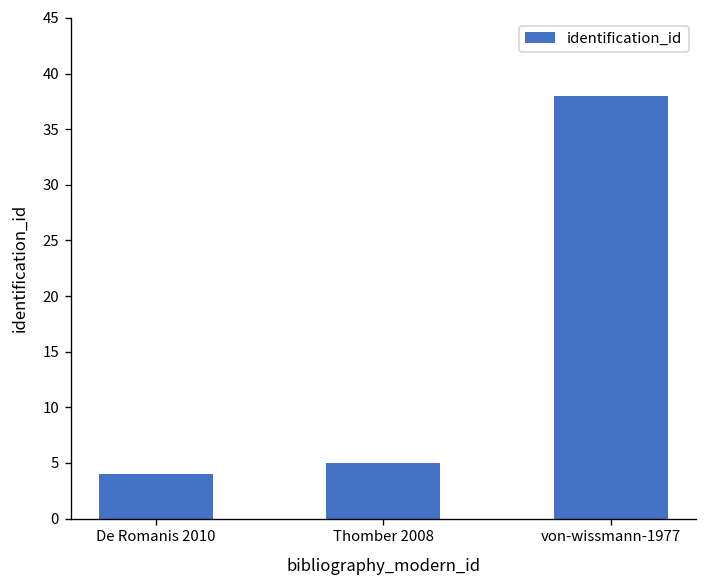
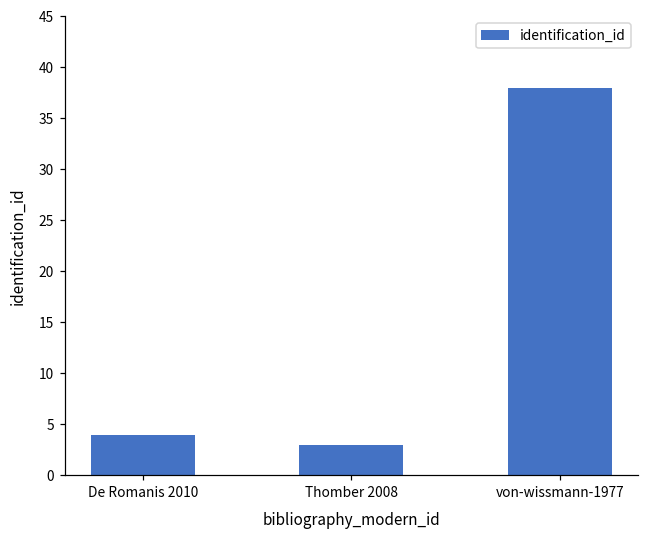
Thomber 2008: 5 -> 3
